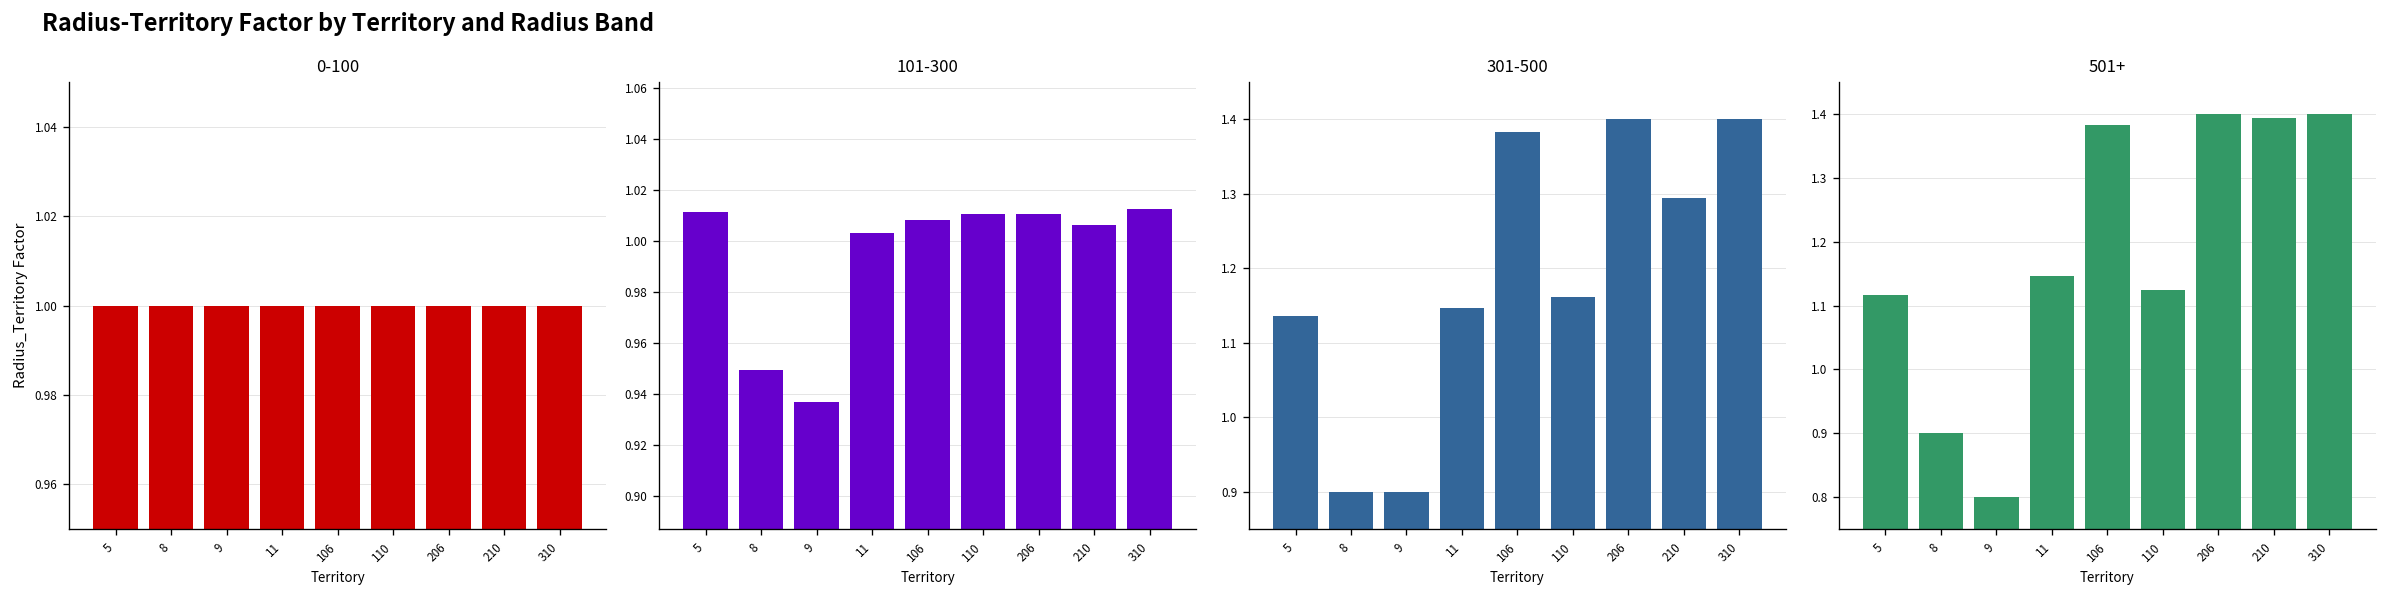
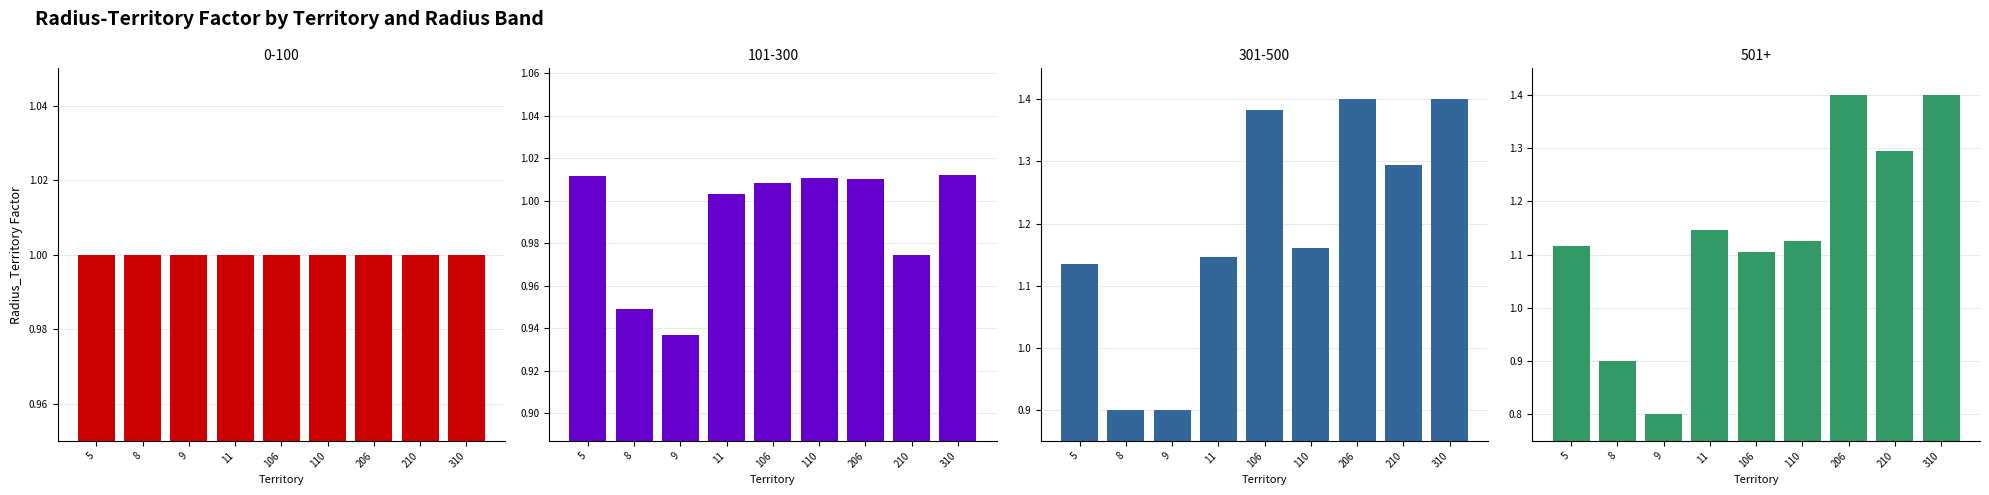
101-300, 210: 1.006 -> 0.975
501+, 106: 1.38 -> 1.10
501+, 210: 1.39 -> 1.29
